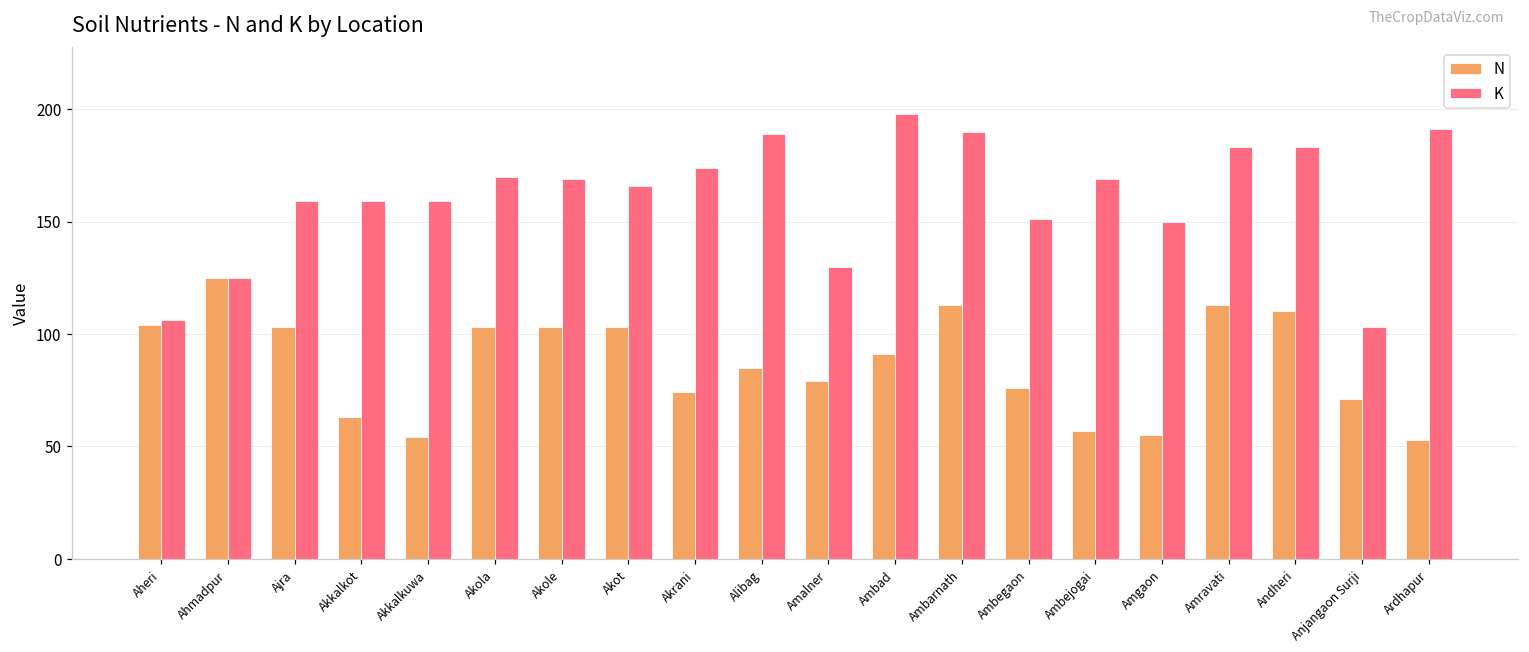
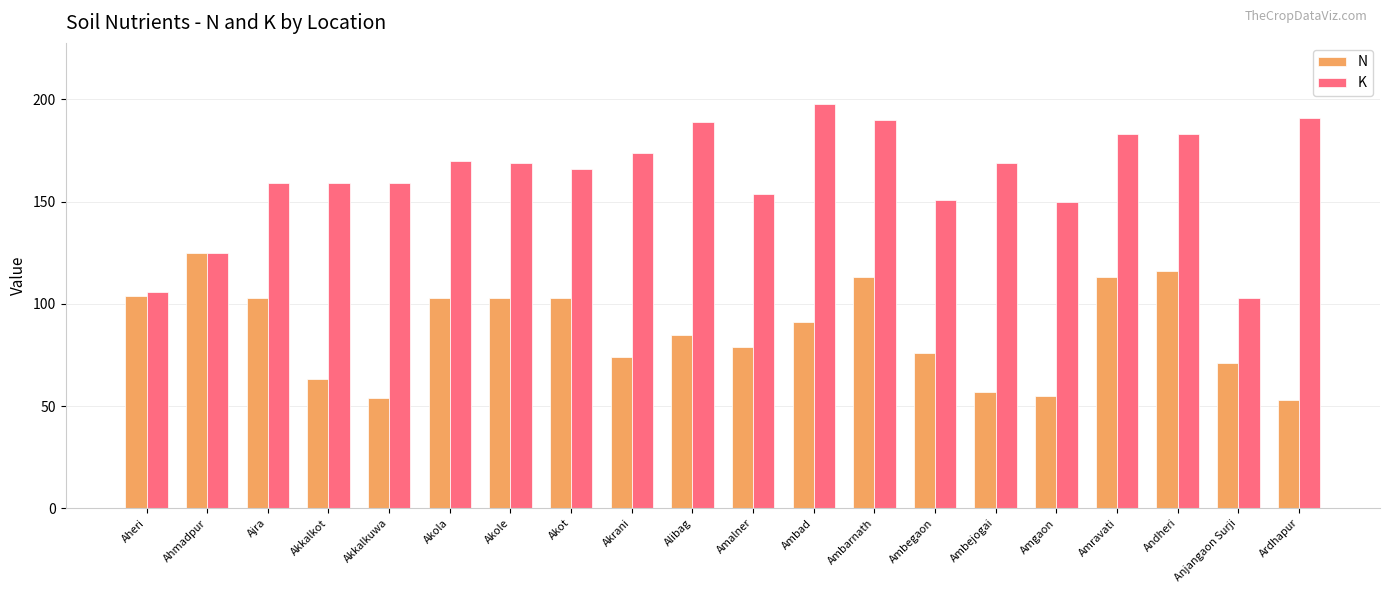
K, Amalner: 130 -> 154
N, Andheri: 110 -> 116
